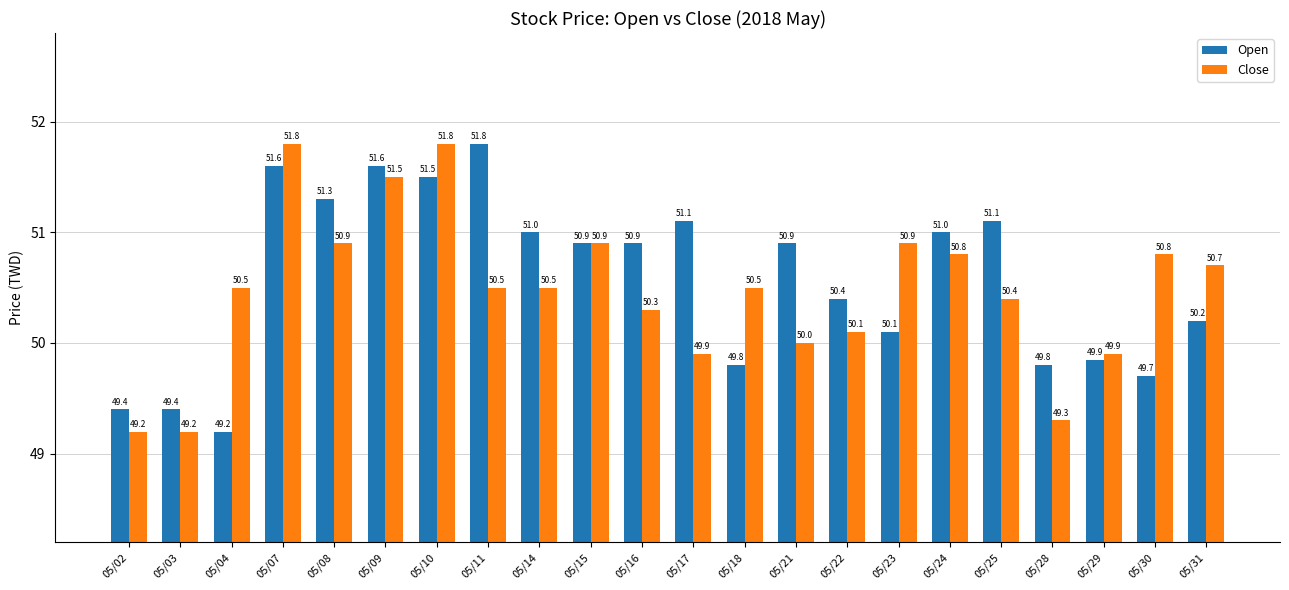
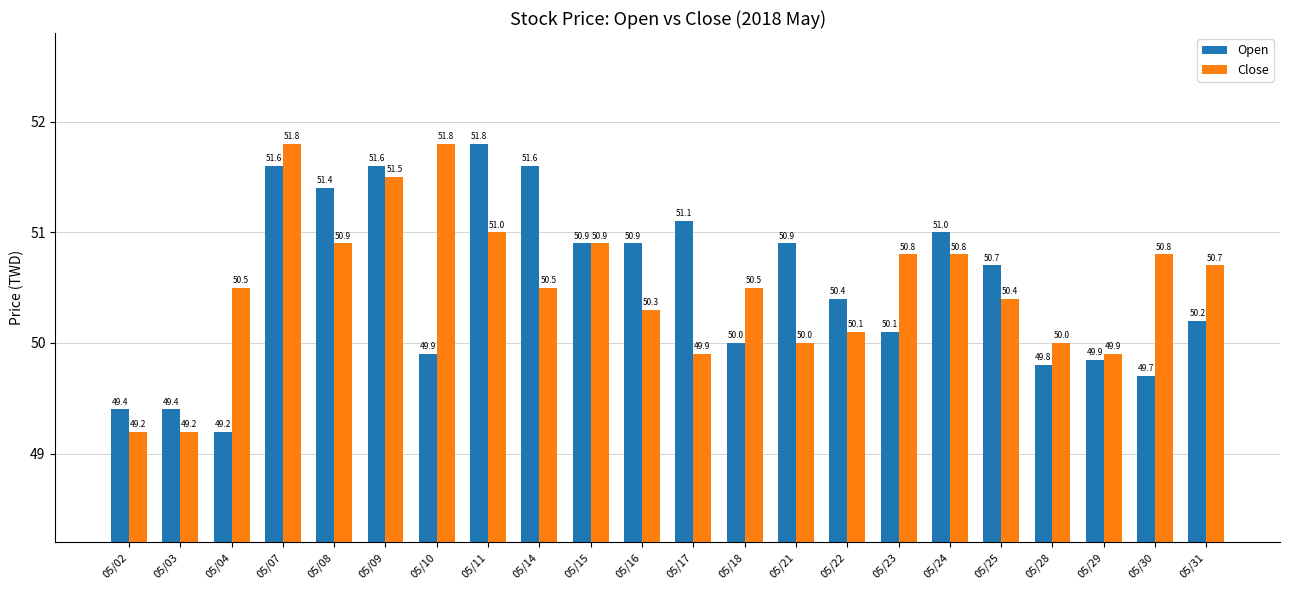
Open, 05/08: 51.3 -> 51.4
Open, 05/10: 51.5 -> 49.9
Close, 05/11: 50.5 -> 51.0
Open, 05/14: 51.0 -> 51.6
Open, 05/18: 49.8 -> 50.0
Close, 05/23: 50.9 -> 50.8
Open, 05/25: 51.1 -> 50.7
Close, 05/28: 49.3 -> 50.0
